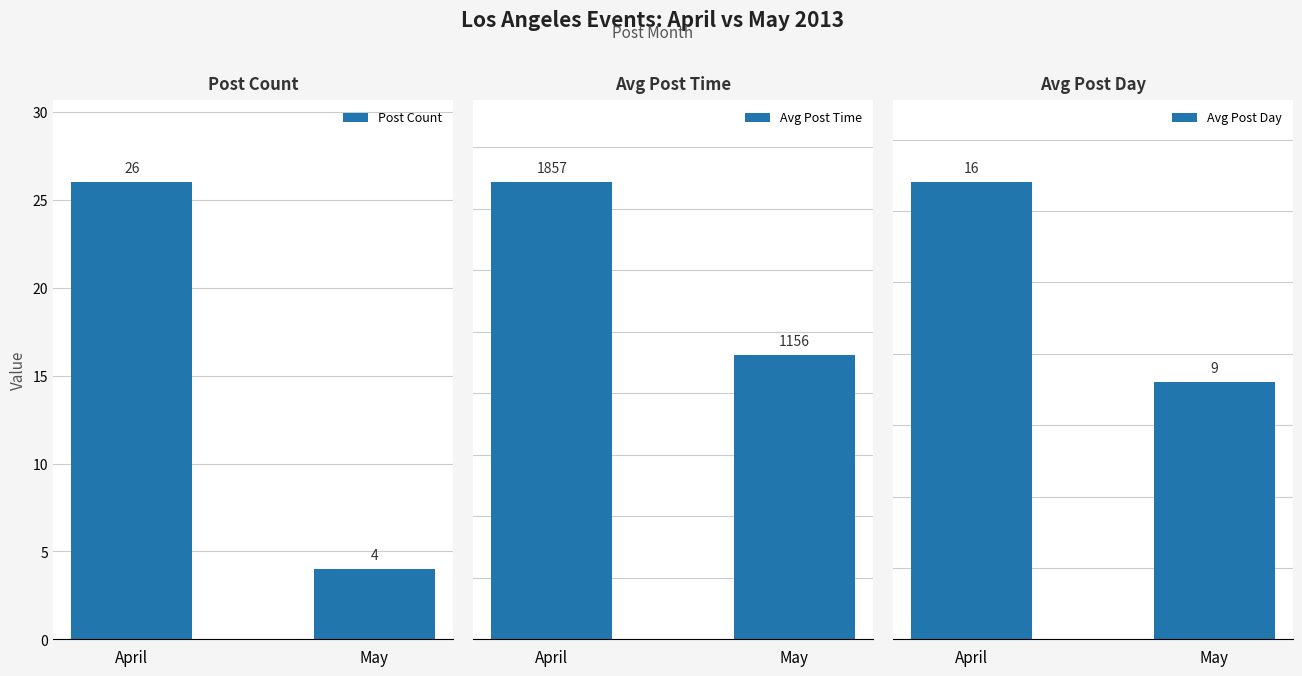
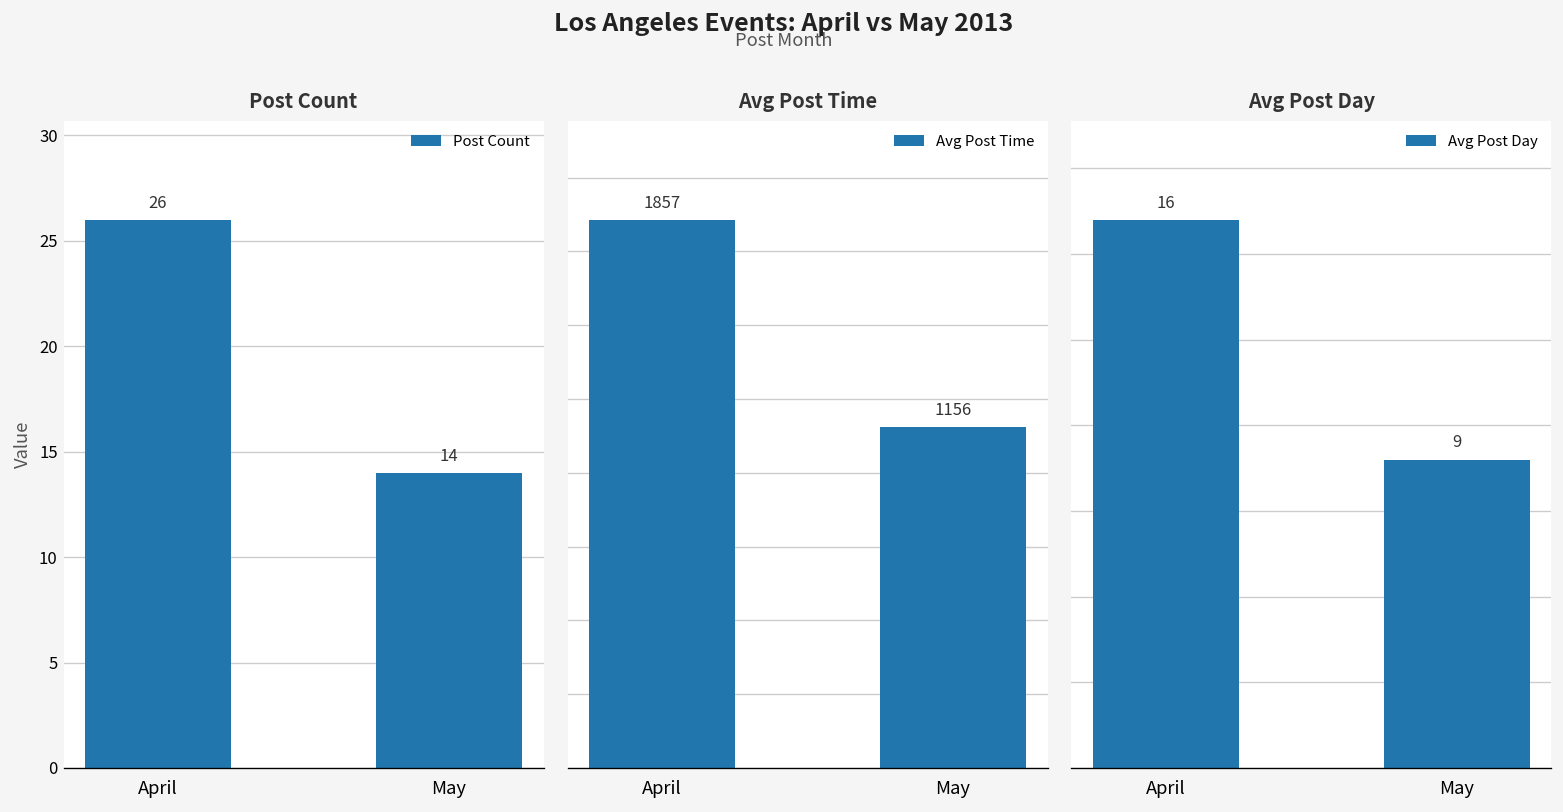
Post Count, May: 4 -> 14
